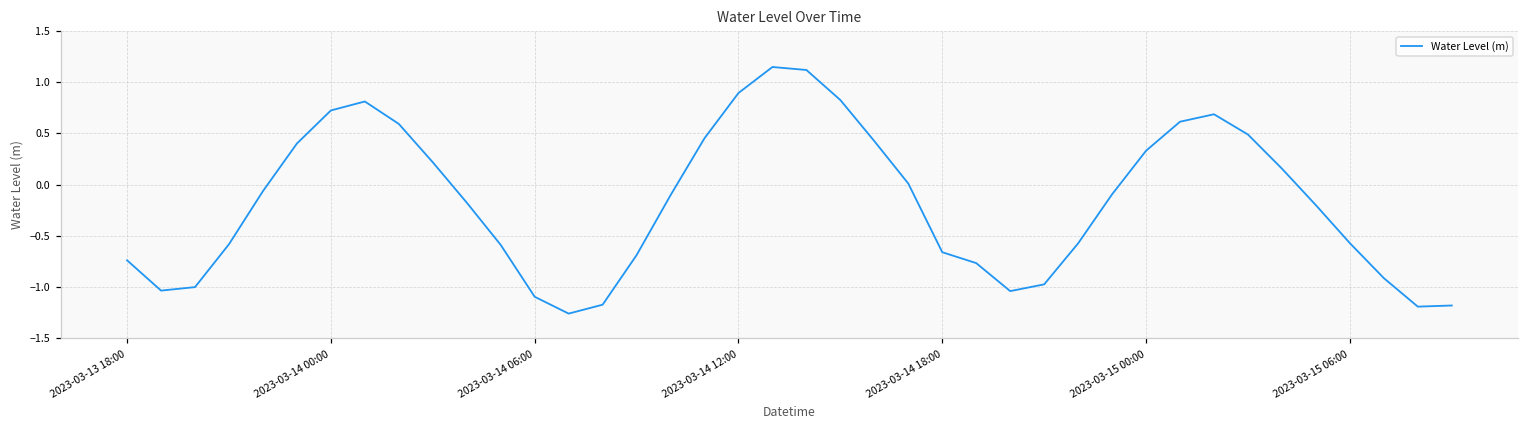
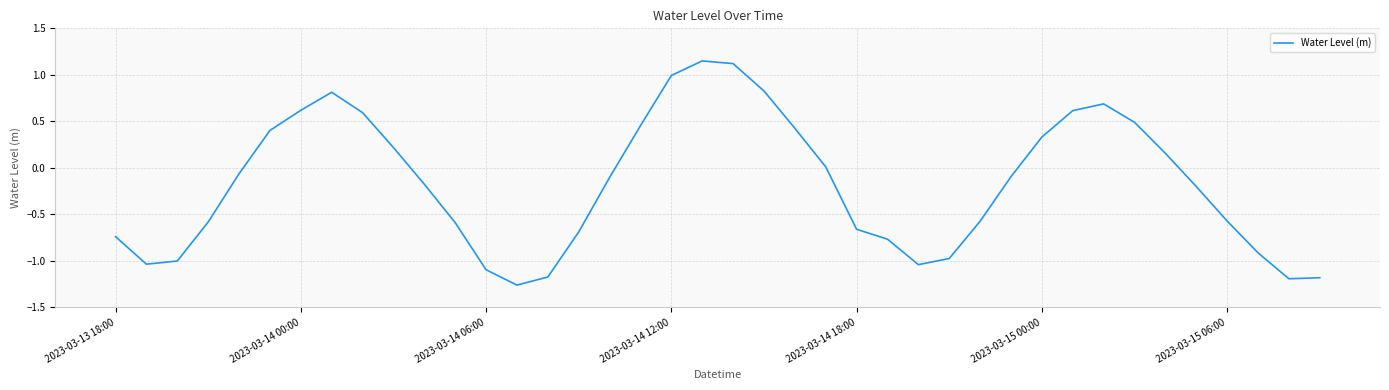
2023-03-14 00:00: 0.7 -> 0.6
2023-03-14 12:00: 0.9 -> 1.0
